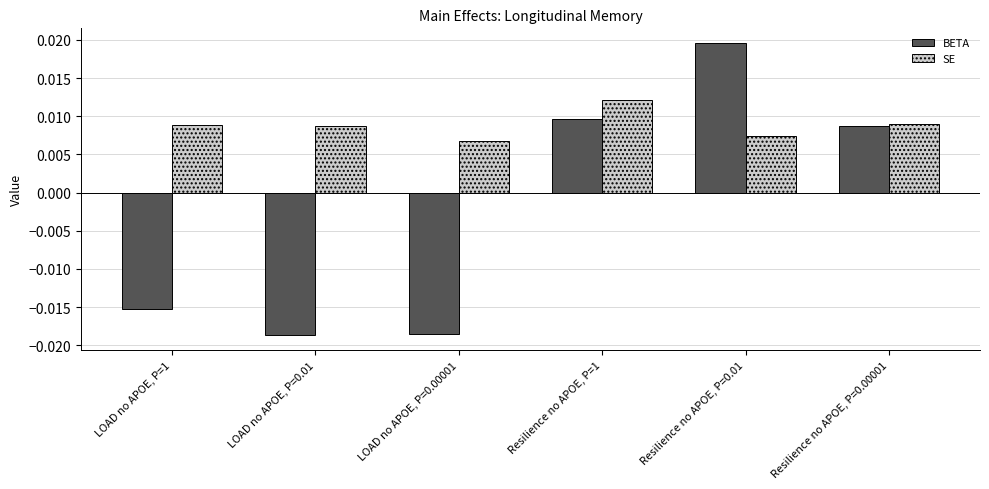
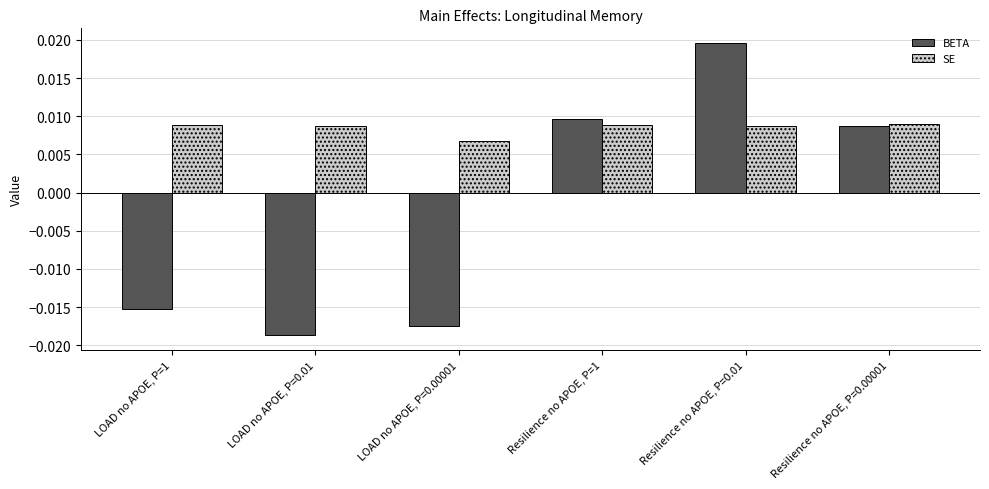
BETA, LOAD no APOE, P=0.00001: -0.019 -> -0.017
SE, Resilience no APOE, P=1: 0.012 -> 0.009
SE, Resilience no APOE, P=0.01: 0.007 -> 0.009
